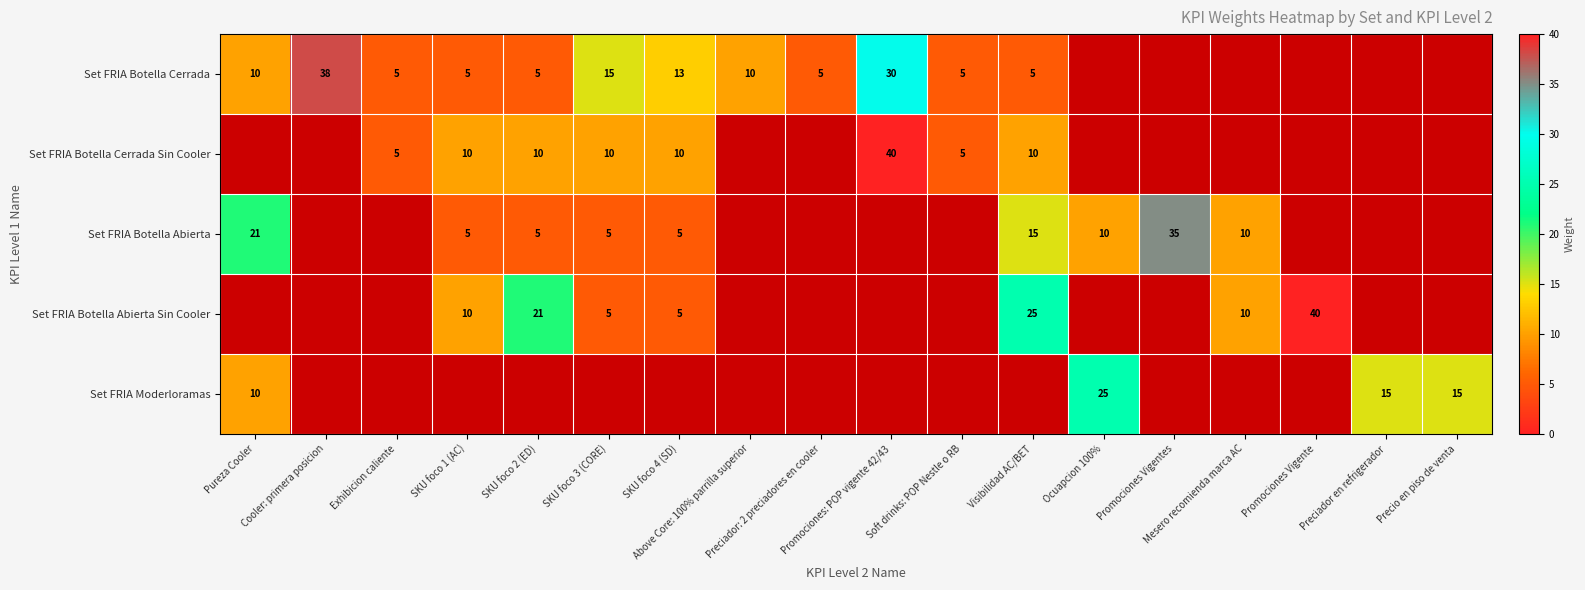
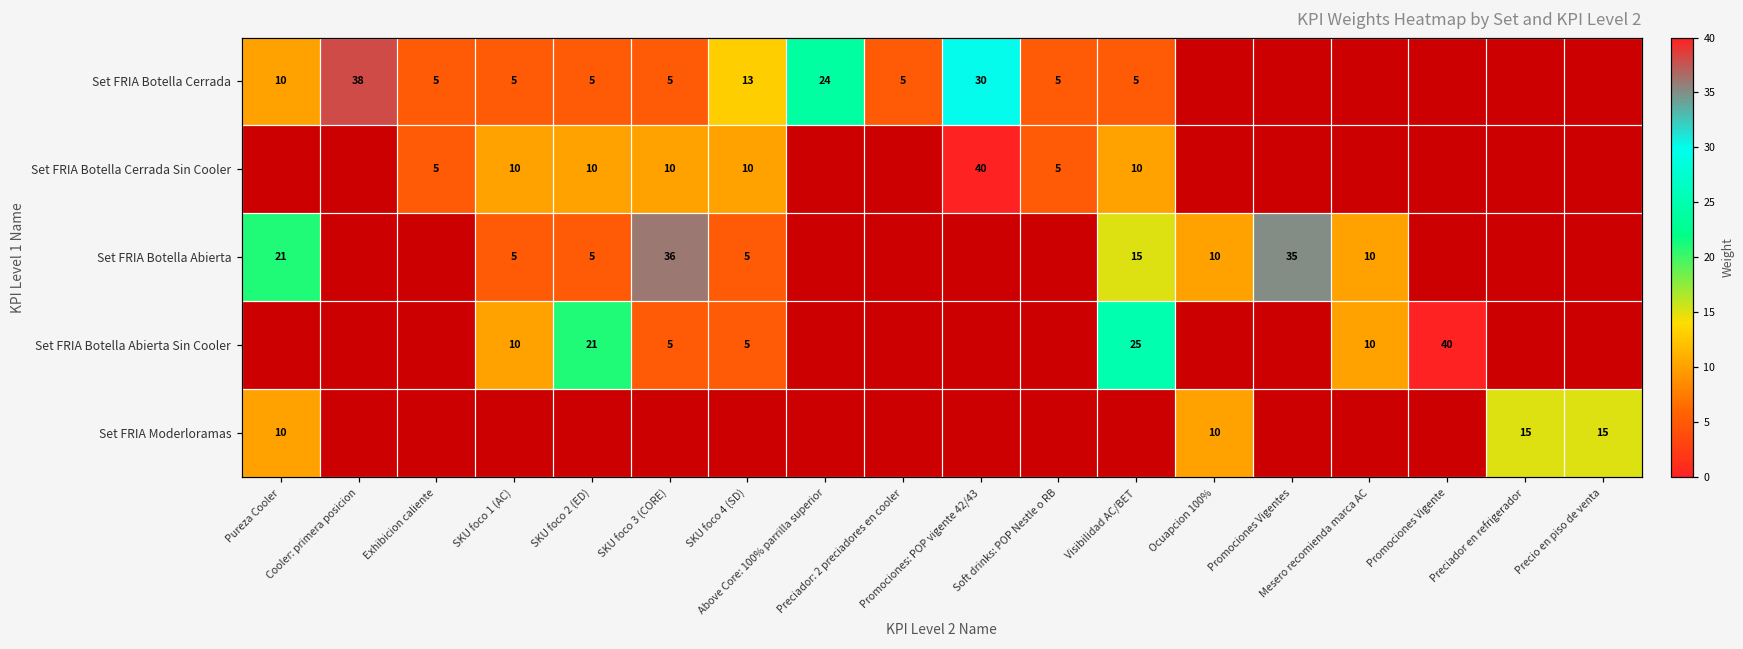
Set FRIA Botella Cerrada, SKU foco 3 (CORE): 15 -> 5
Set FRIA Botella Cerrada, Above Core: 100% parrilla superior: 10 -> 24
Set FRIA Botella Abierta, SKU foco 3 (CORE): 5 -> 36
Set FRIA Moderloramas, Ocuapcion 100%: 25 -> 10
